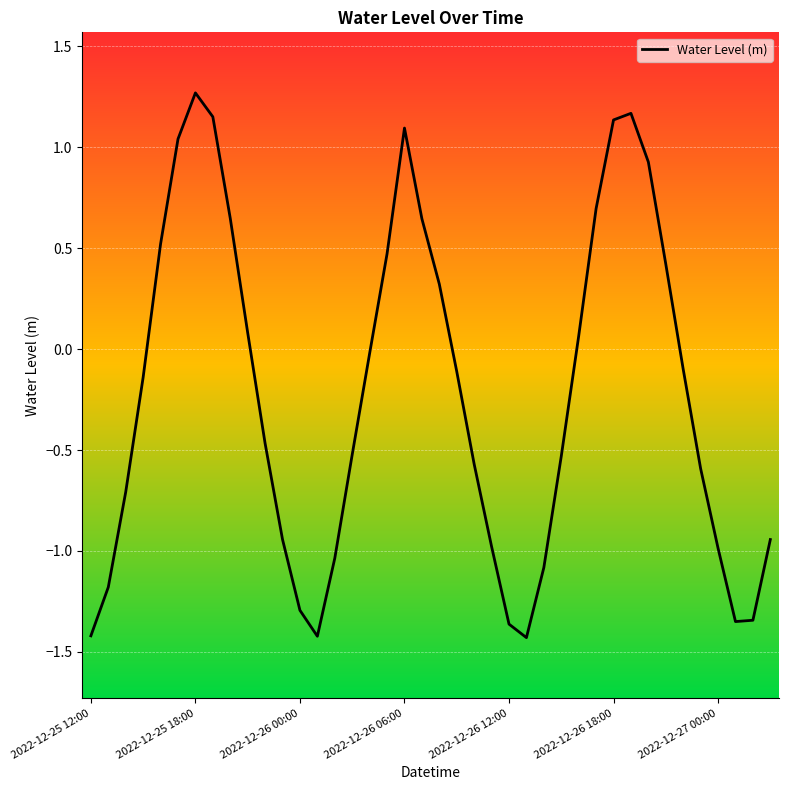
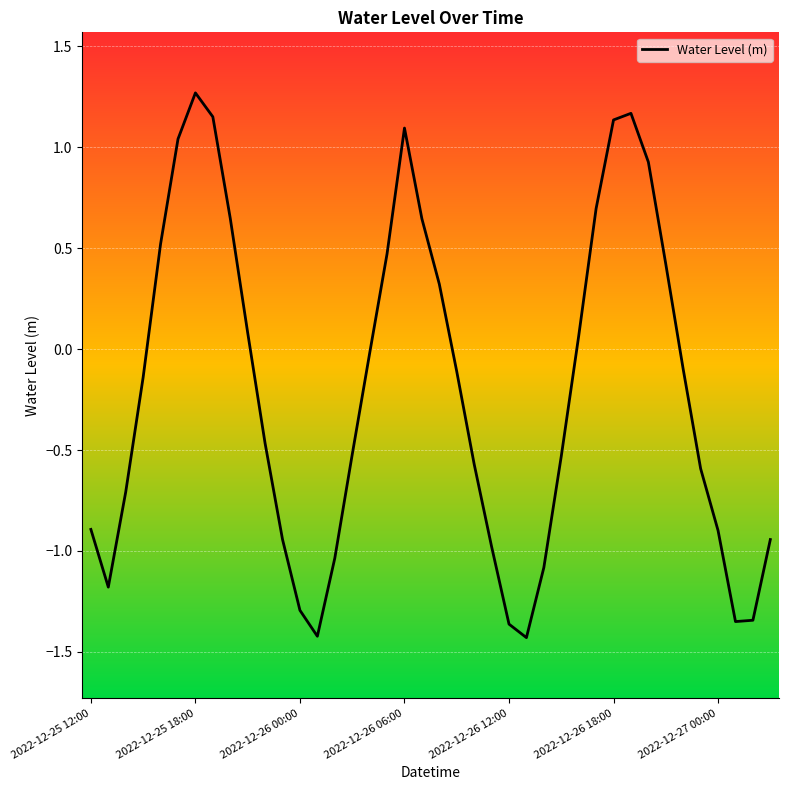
2022-12-25 12:00: -1.42 -> -0.89
2022-12-27 00:00: -0.99 -> -0.90
